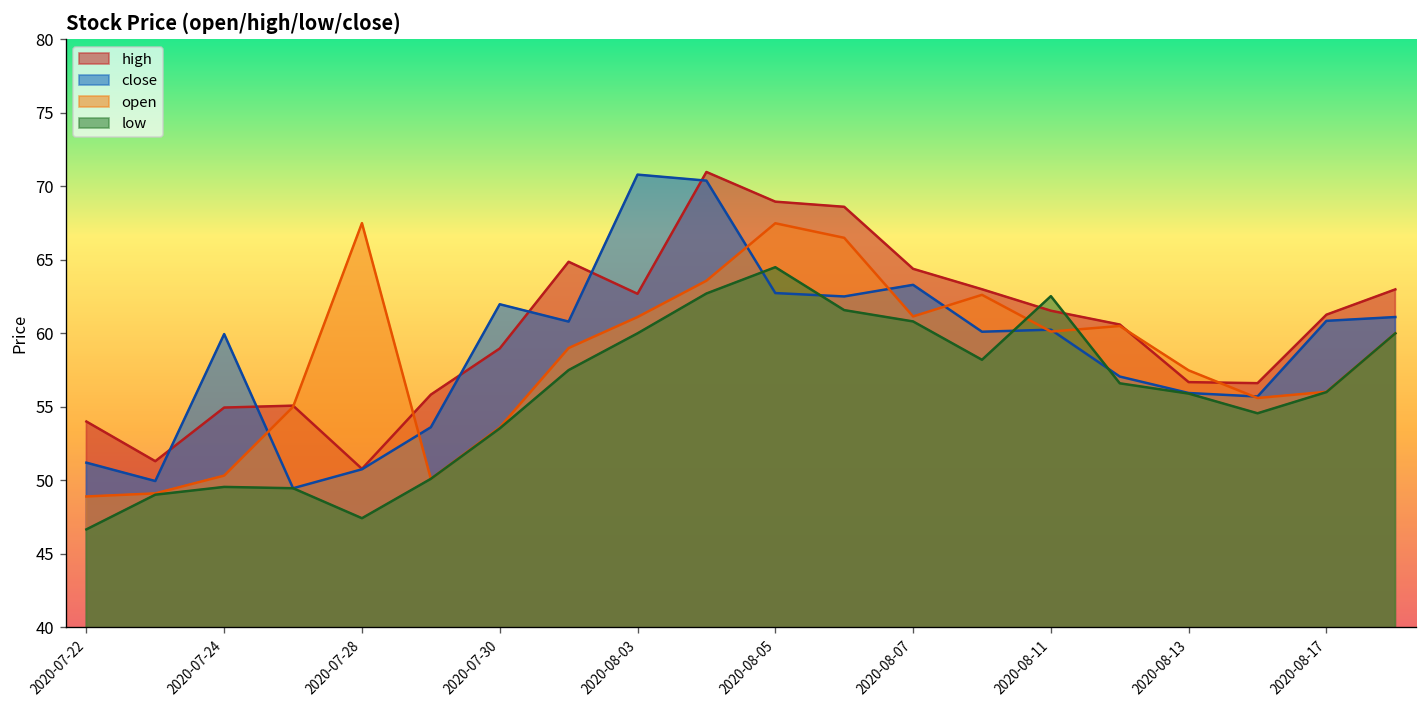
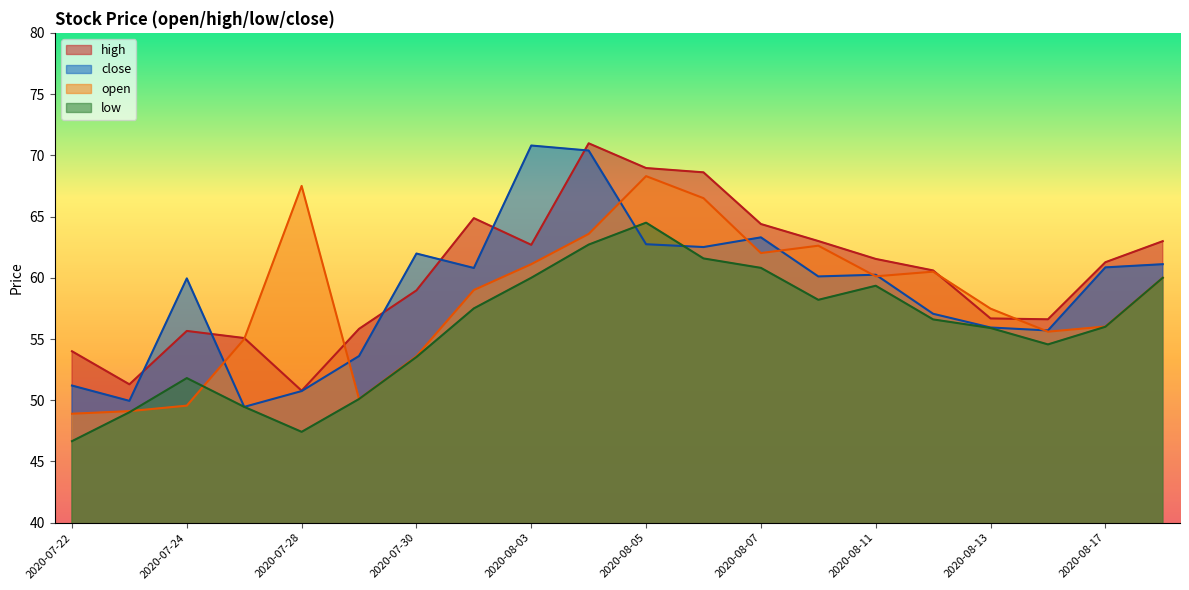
high, 2020-07-24: 55.0 -> 55.7
open, 2020-07-24: 50.3 -> 49.6
low, 2020-07-24: 49.6 -> 51.8
open, 2020-08-05: 67.5 -> 68.3
open, 2020-08-07: 61.2 -> 62.0
low, 2020-08-11: 62.5 -> 59.4
